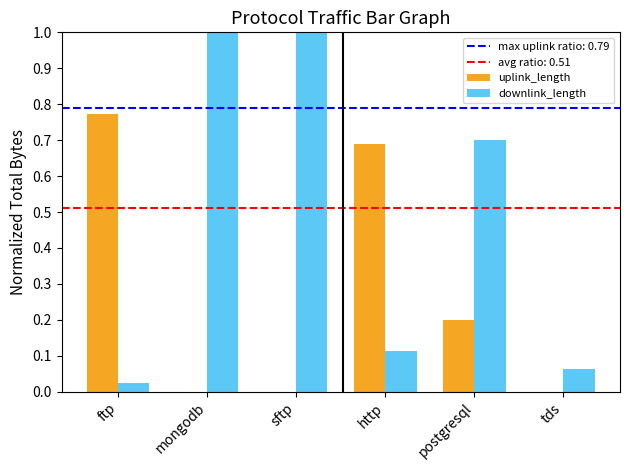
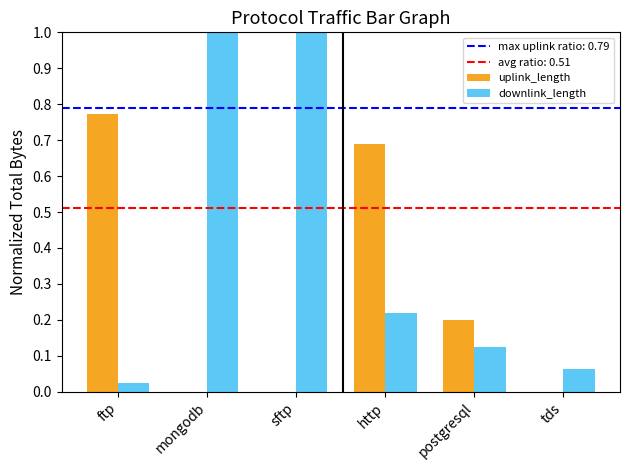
downlink_length, http: 0.11 -> 0.22
downlink_length, postgresql: 0.70 -> 0.13
